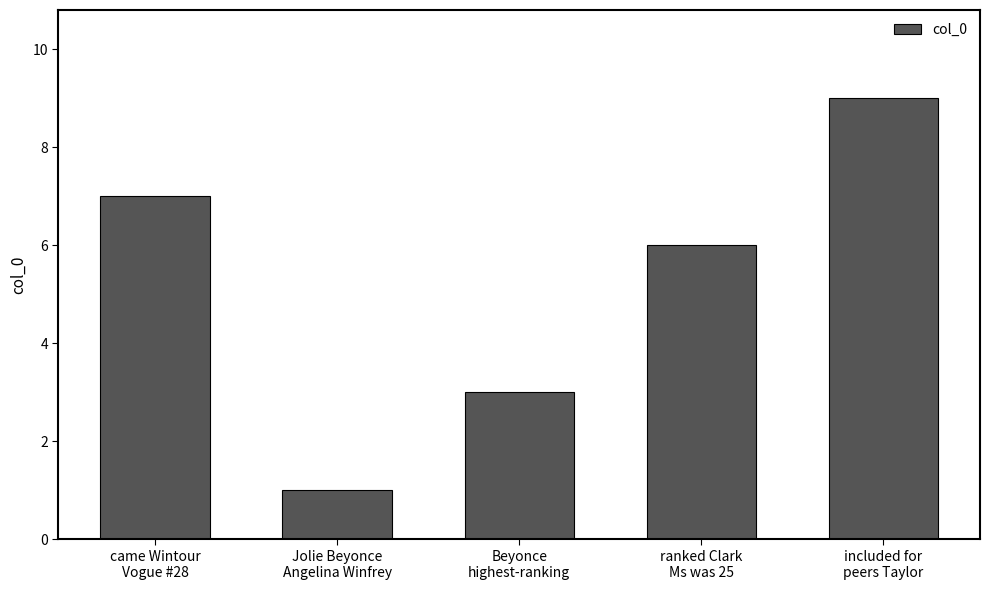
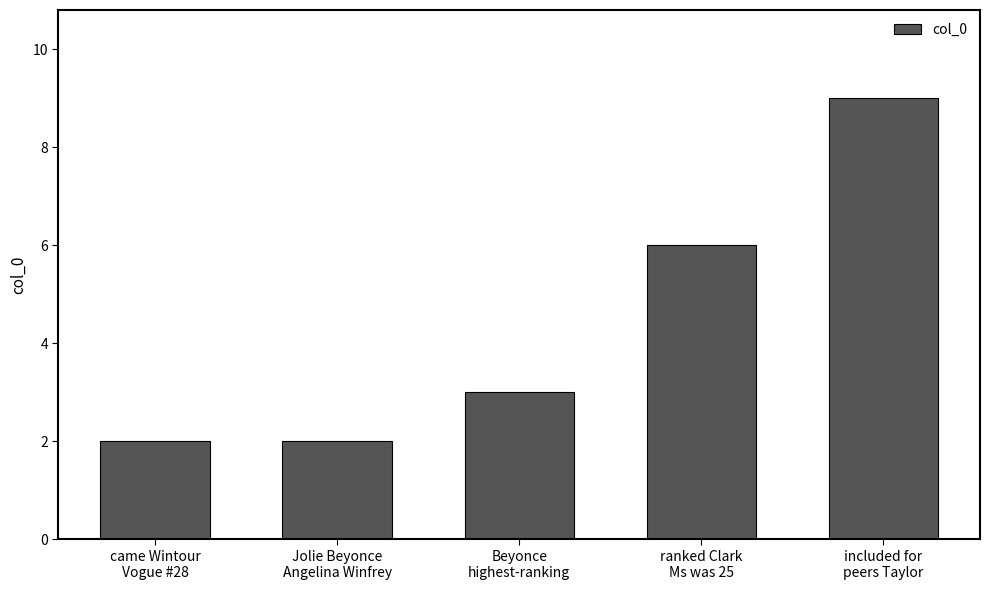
came Wintour Vogue #28: 7 -> 2
Jolie Beyonce Angelina Winfrey: 1 -> 2
